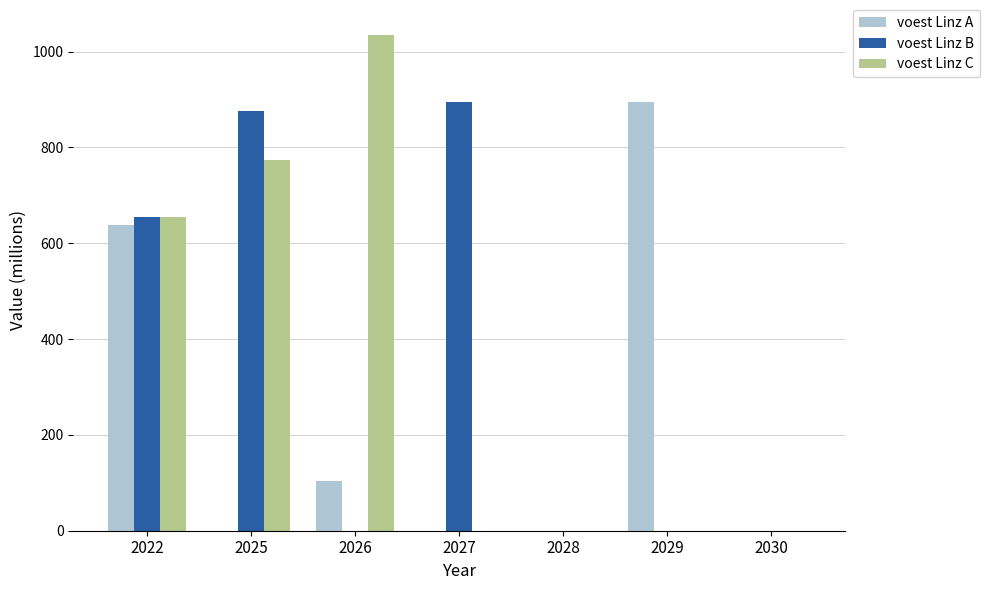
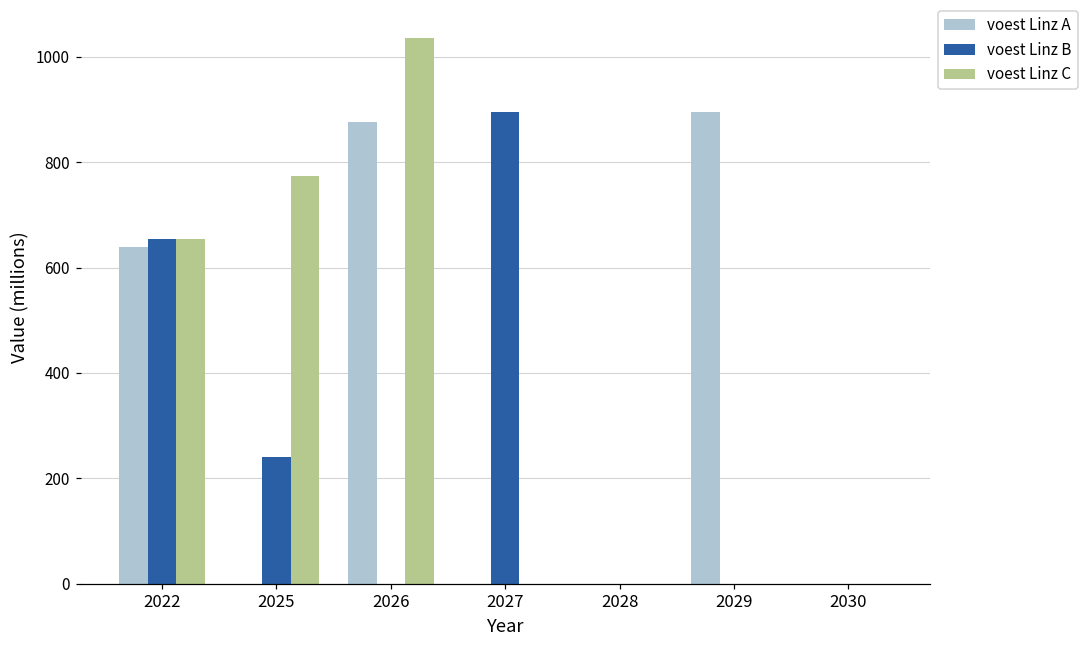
voest Linz B, 2025: 880 -> 240
voest Linz A, 2026: 100 -> 880
